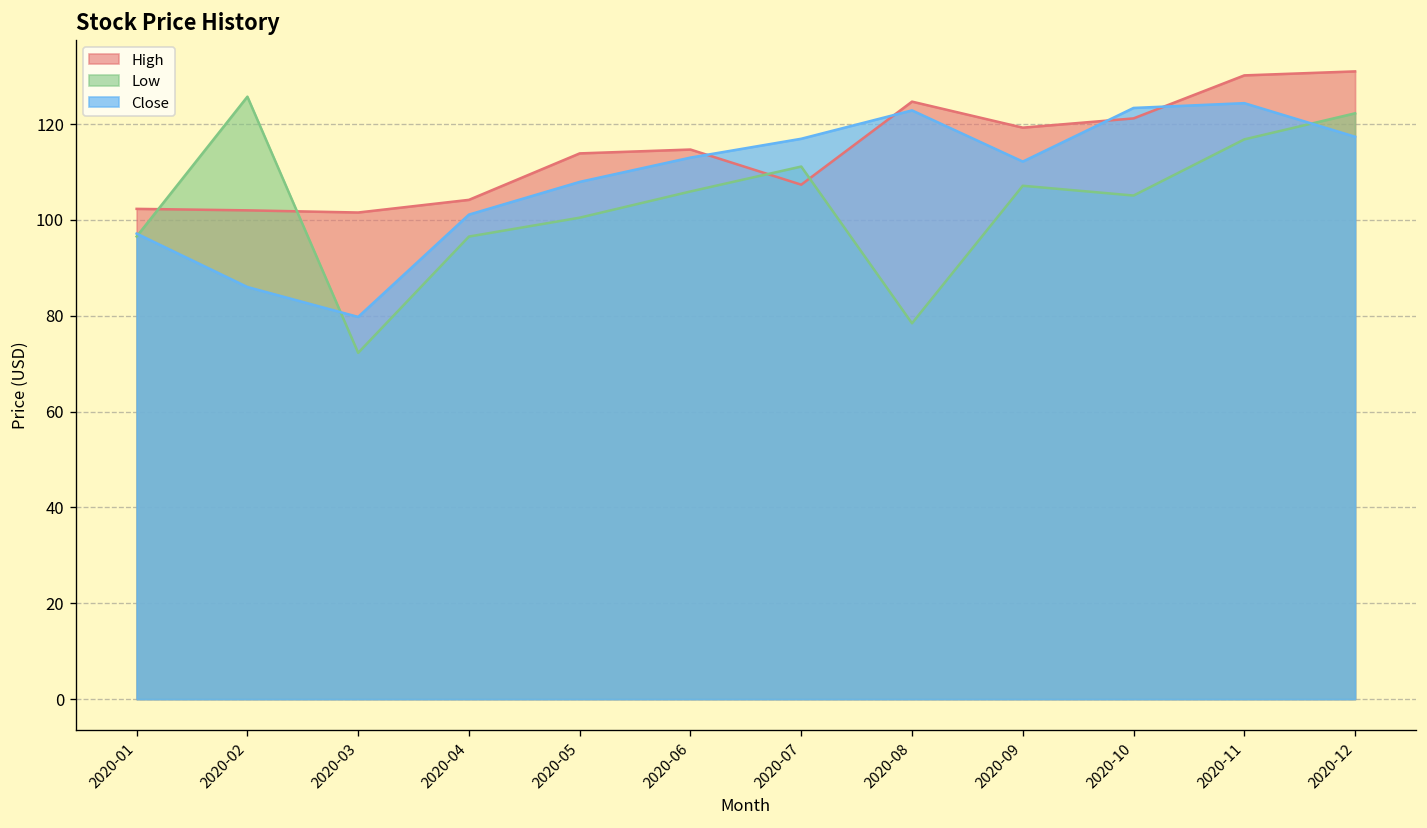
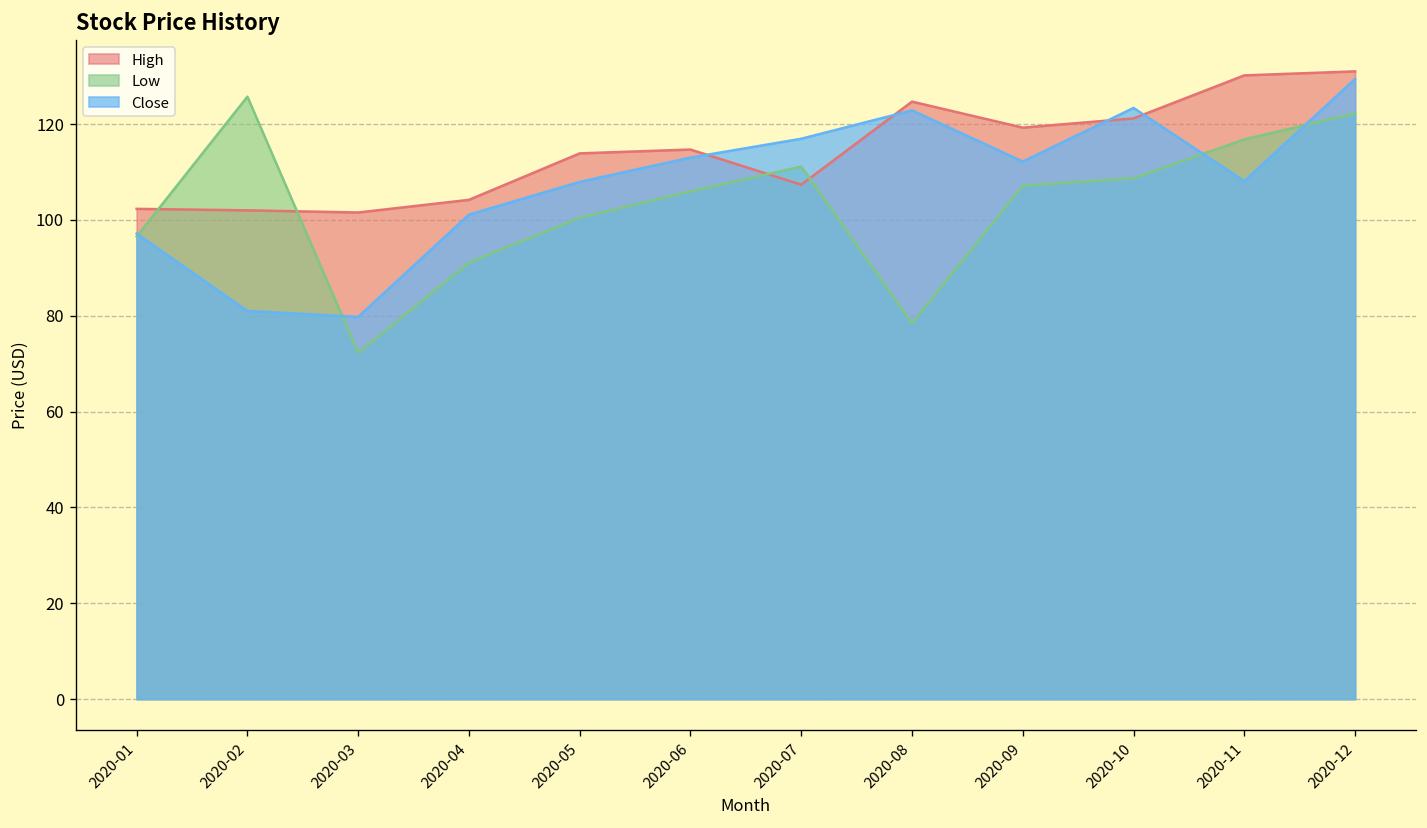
Close, 2020-02: 86 -> 81
Low, 2020-04: 97 -> 91
Low, 2020-10: 105 -> 109
Close, 2020-11: 124 -> 108
Close, 2020-12: 117 -> 129
